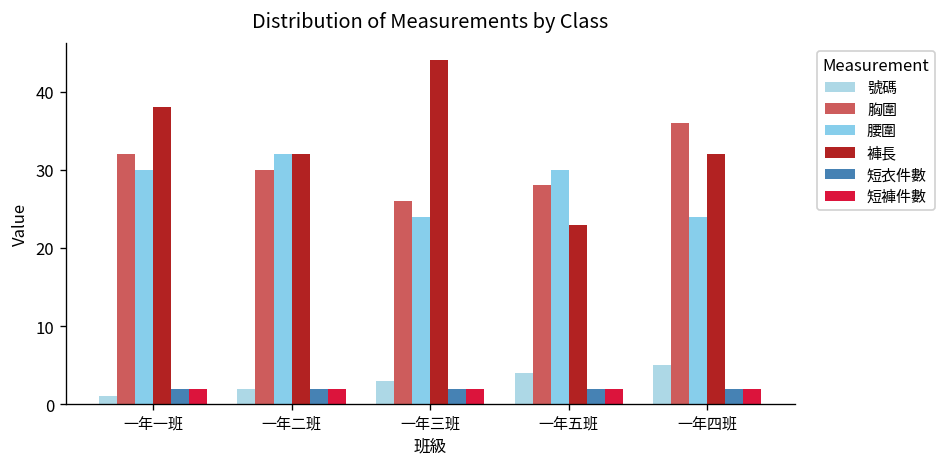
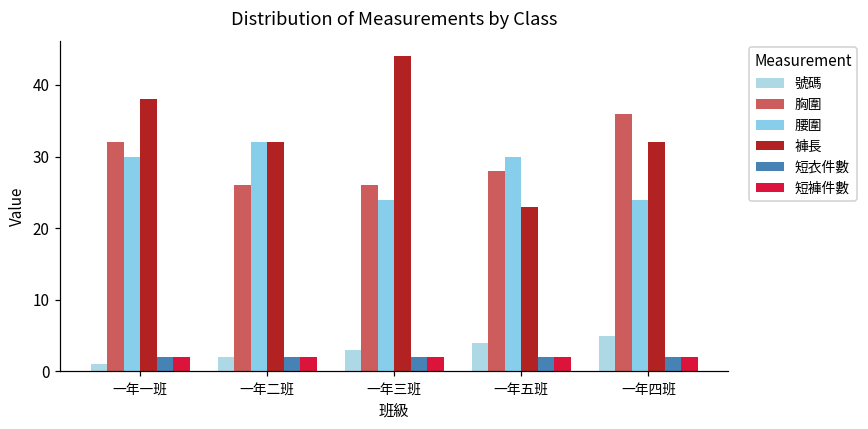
胸圍, 一年二班: 30 -> 26
